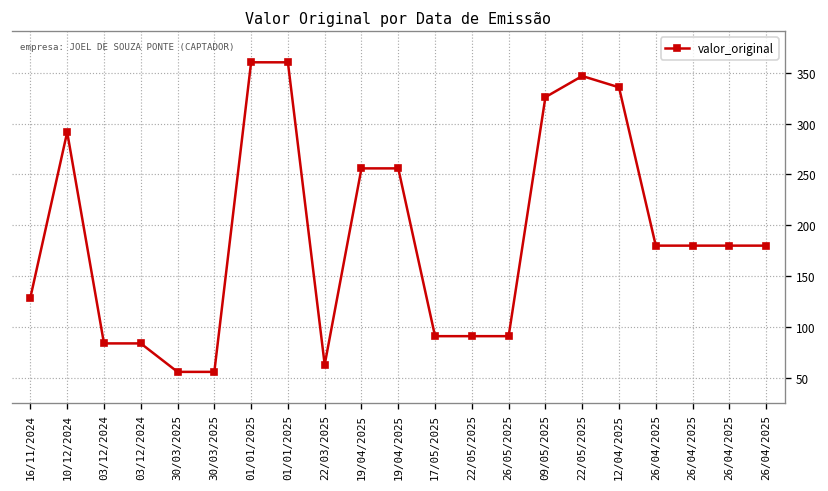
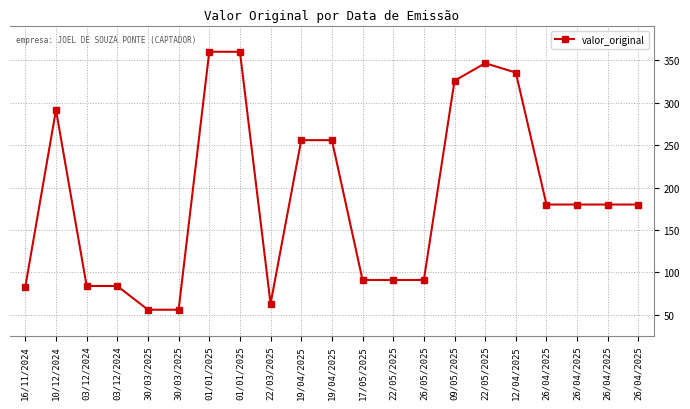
16/11/2024: 130 -> 80
